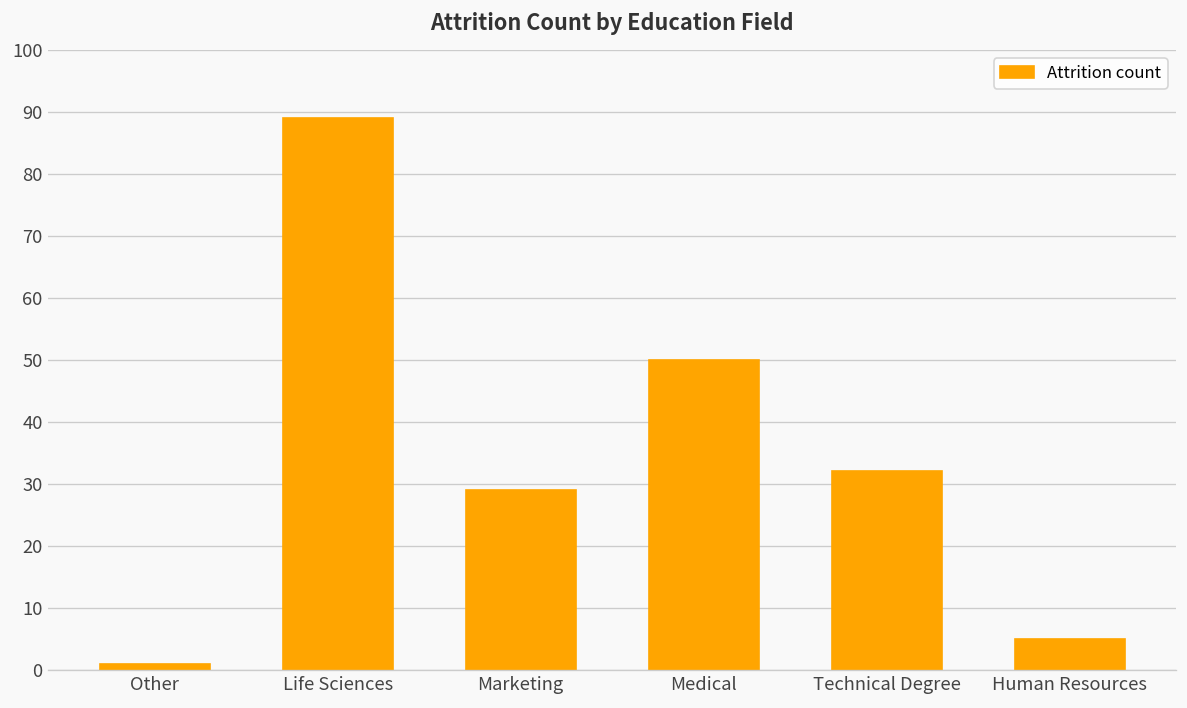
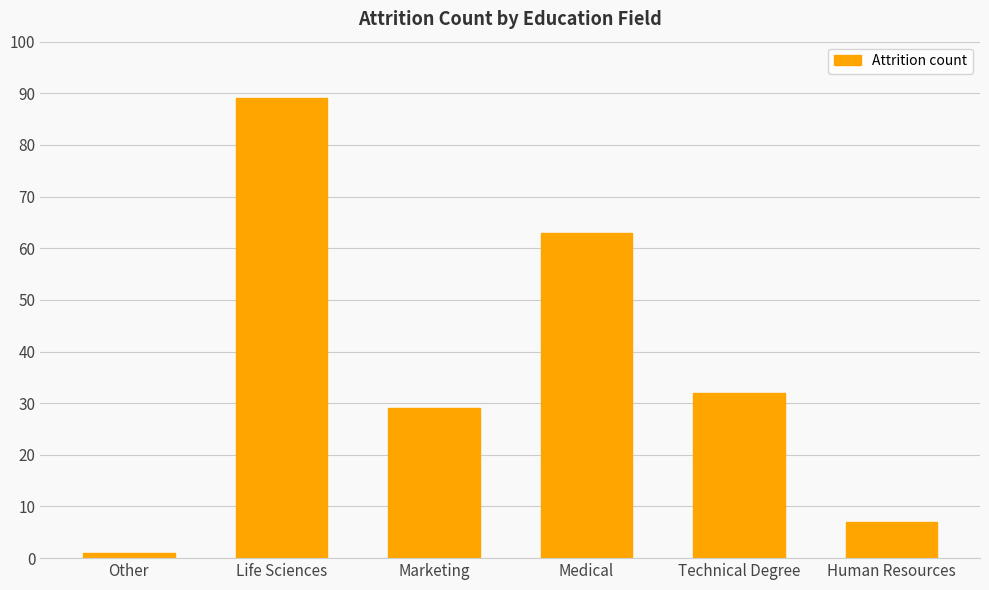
Medical: 50 -> 63
Human Resources: 5 -> 7
